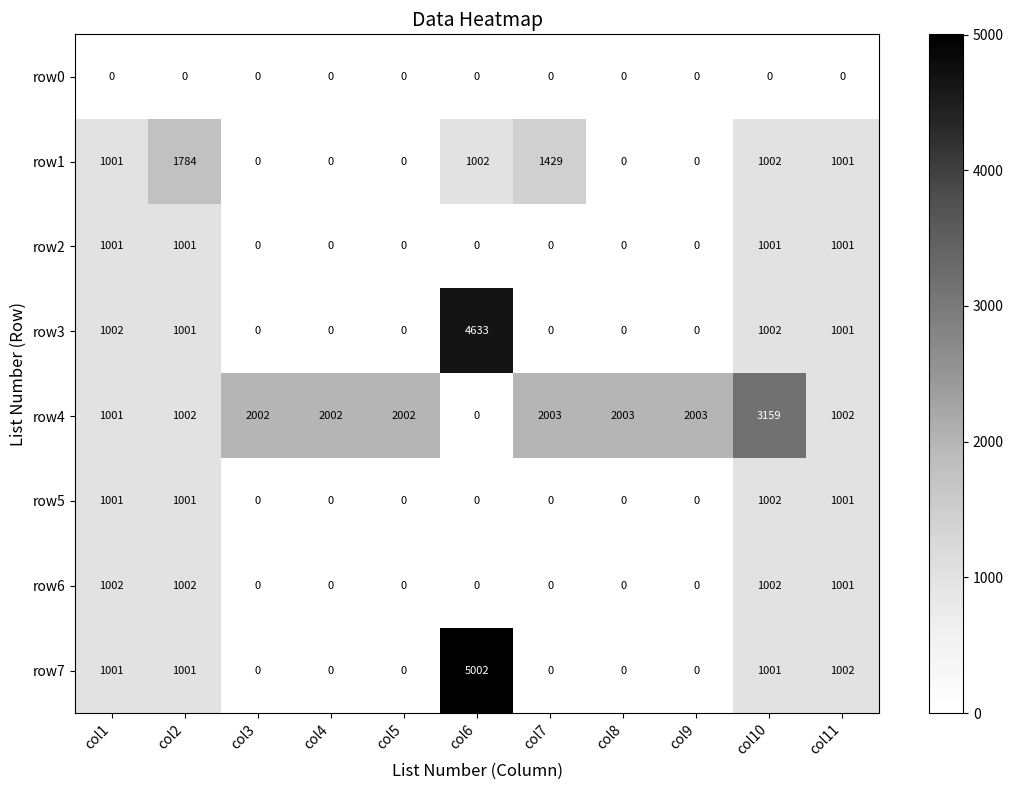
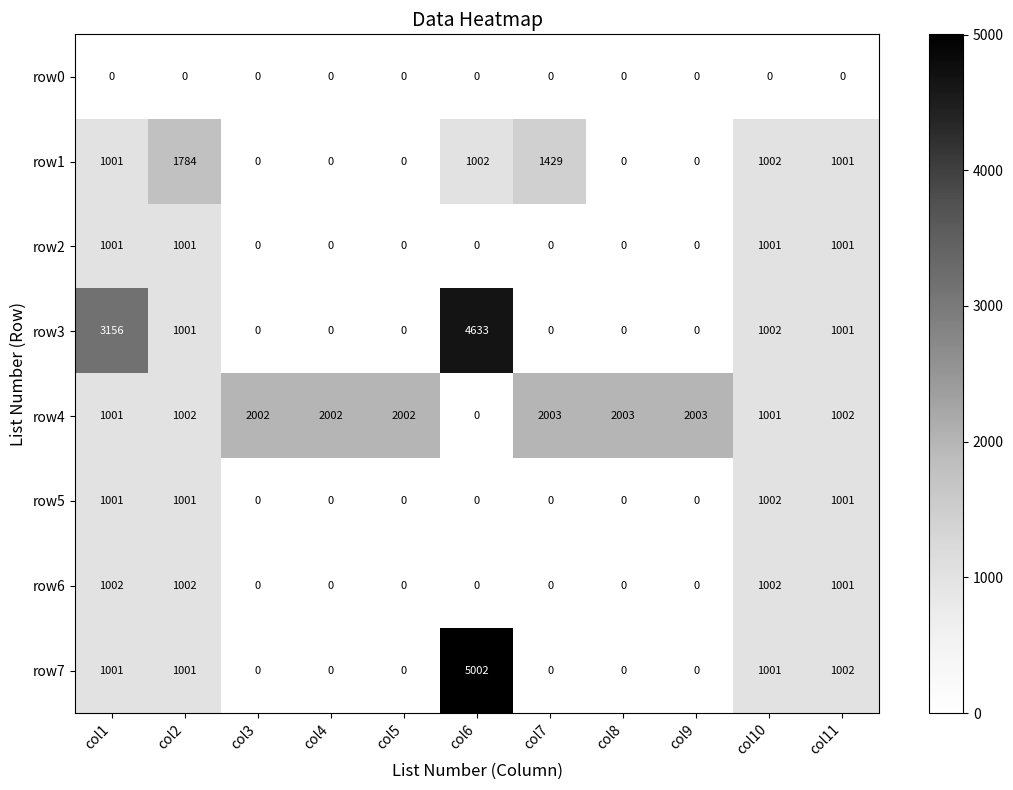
row3, col1: 1002 -> 3156
row4, col10: 3159 -> 1001
